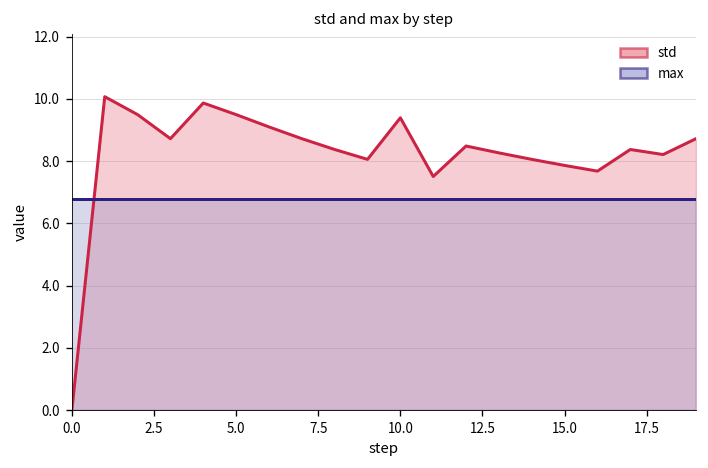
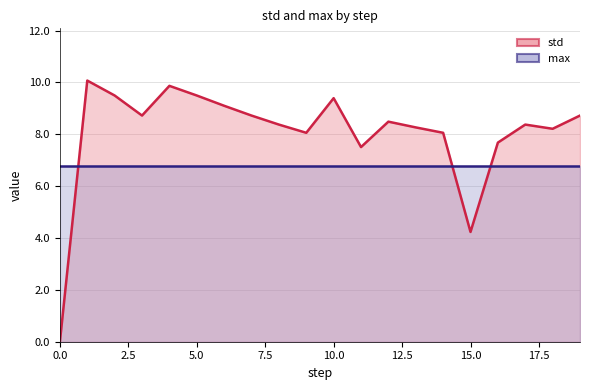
std, 15.0: 7.9 -> 4.2
